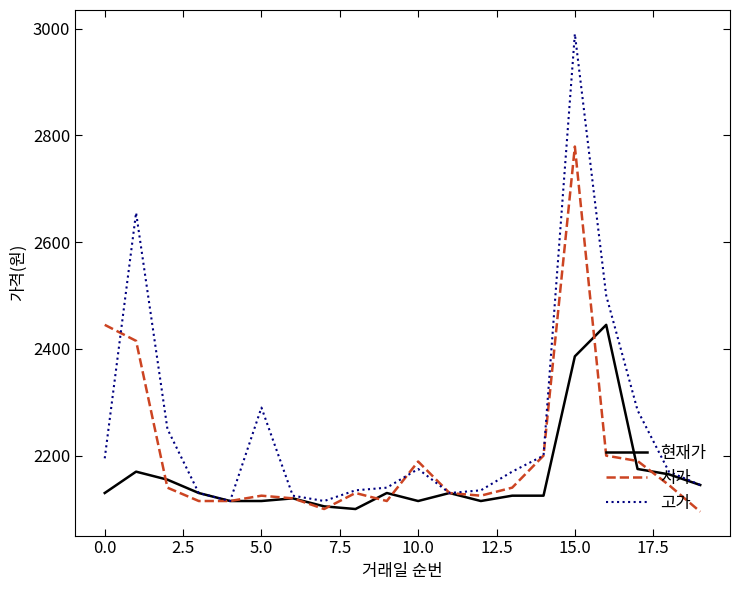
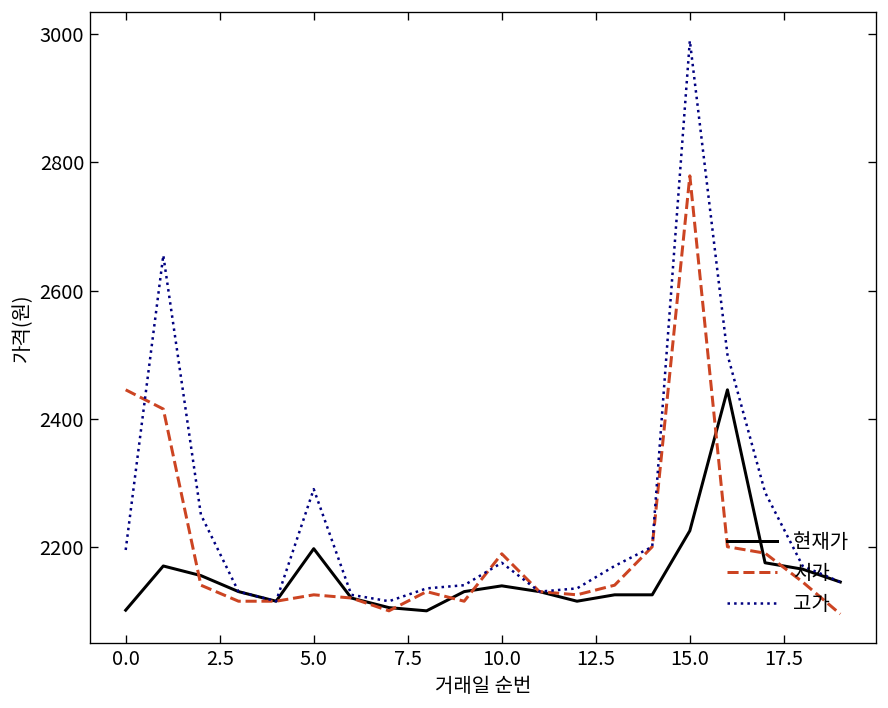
현재가, 0.0: 2130 -> 2100
현재가, 5.0: 2120 -> 2200
현재가, 10.0: 2120 -> 2140
현재가, 15.0: 2390 -> 2230
